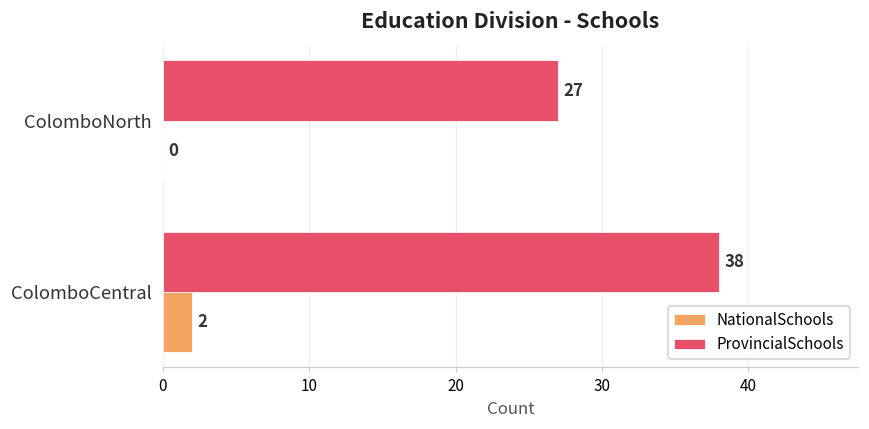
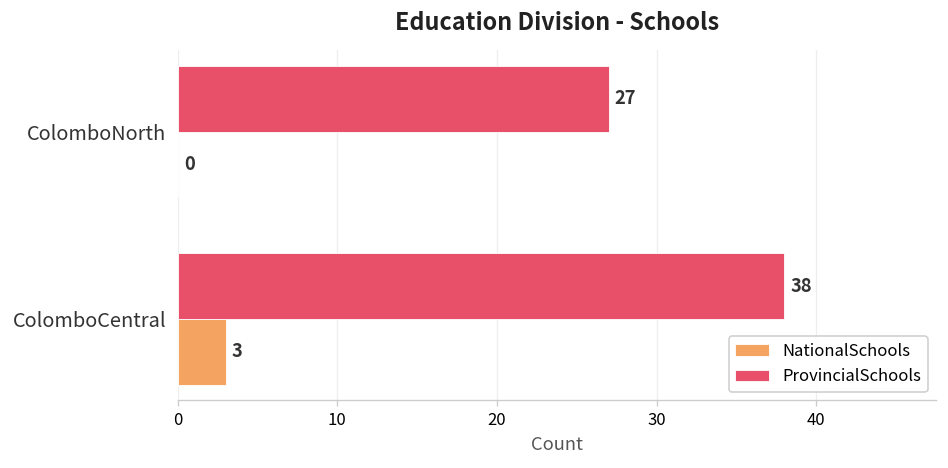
NationalSchools, ColomboCentral: 2 -> 3
